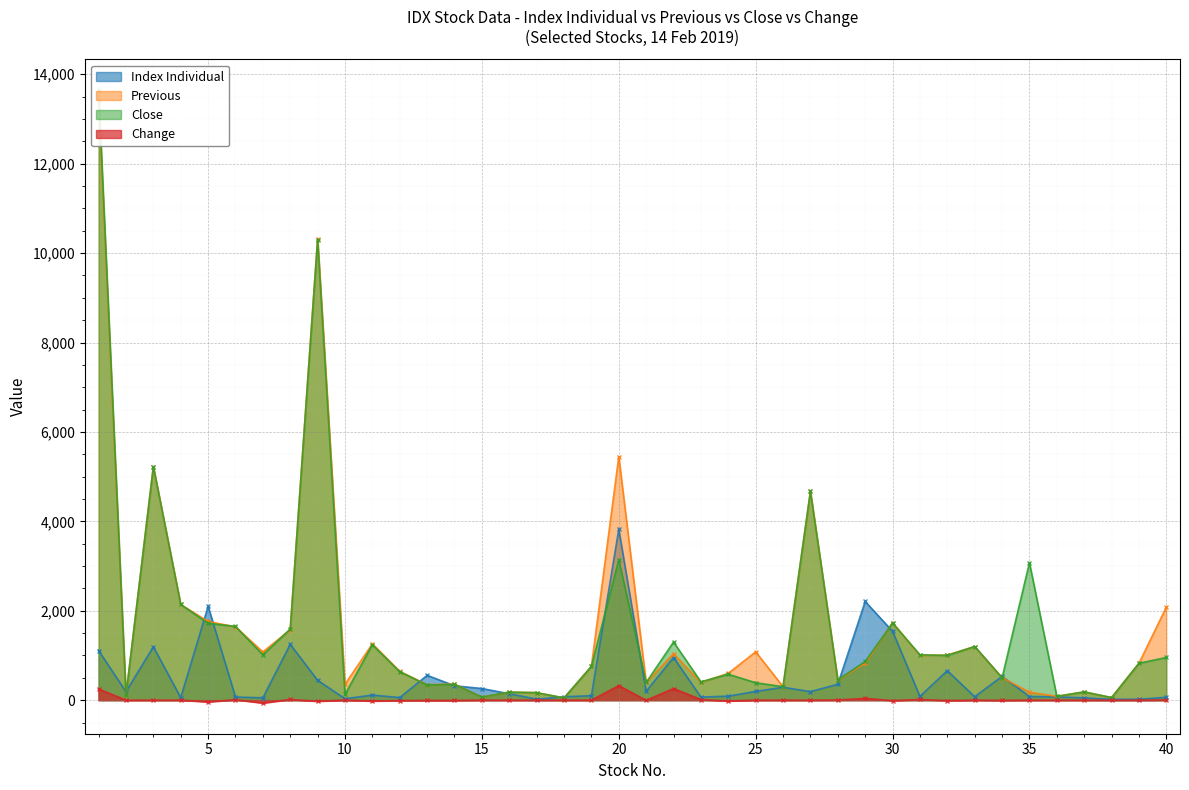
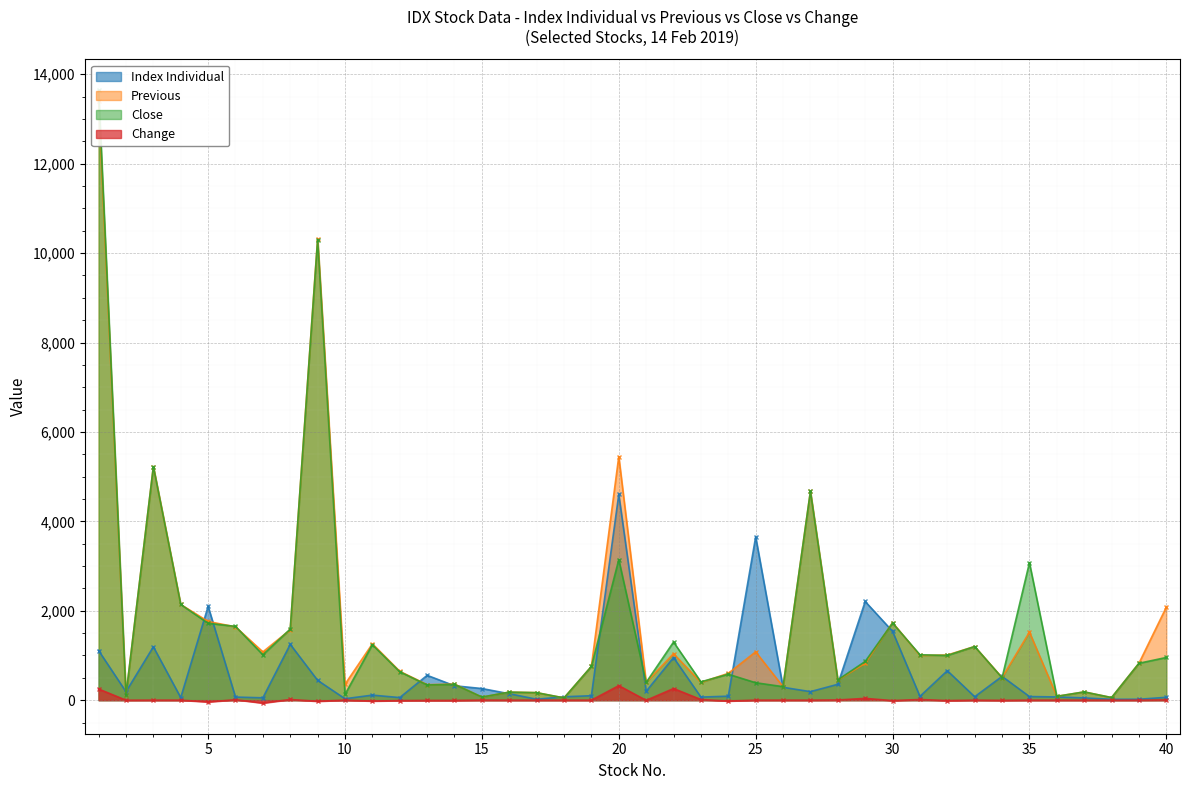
Index Individual, 20: 3,800 -> 4,600
Index Individual, 25: 200 -> 3,700
Previous, 35: 200 -> 1,500
